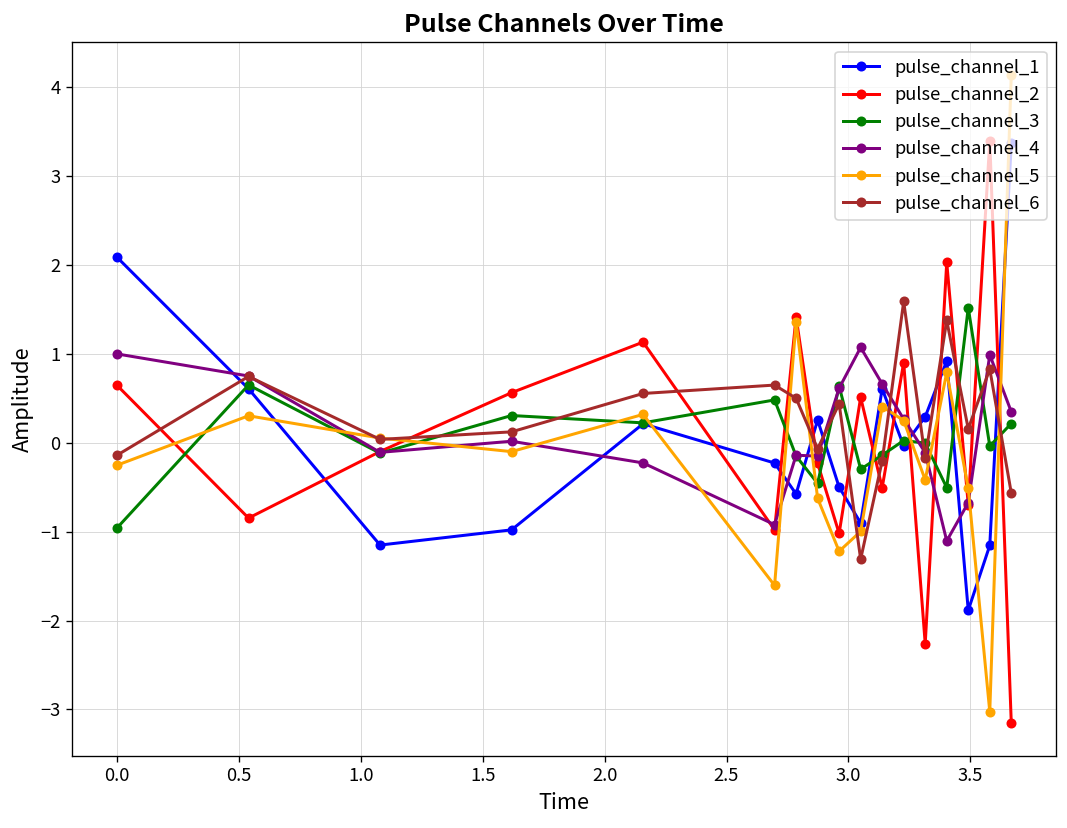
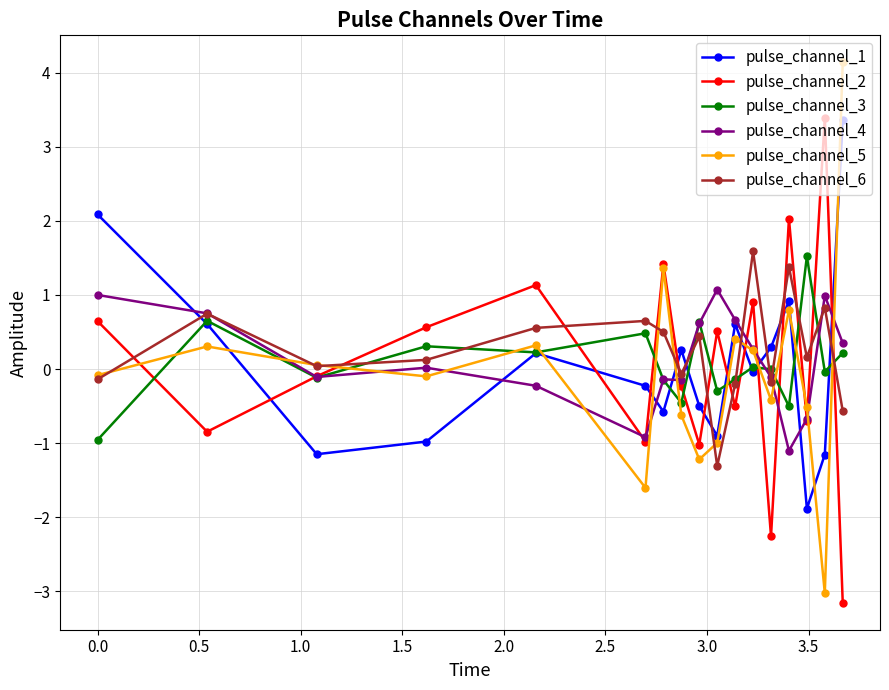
pulse_channel_5, 0.0: -0.3 -> -0.1
